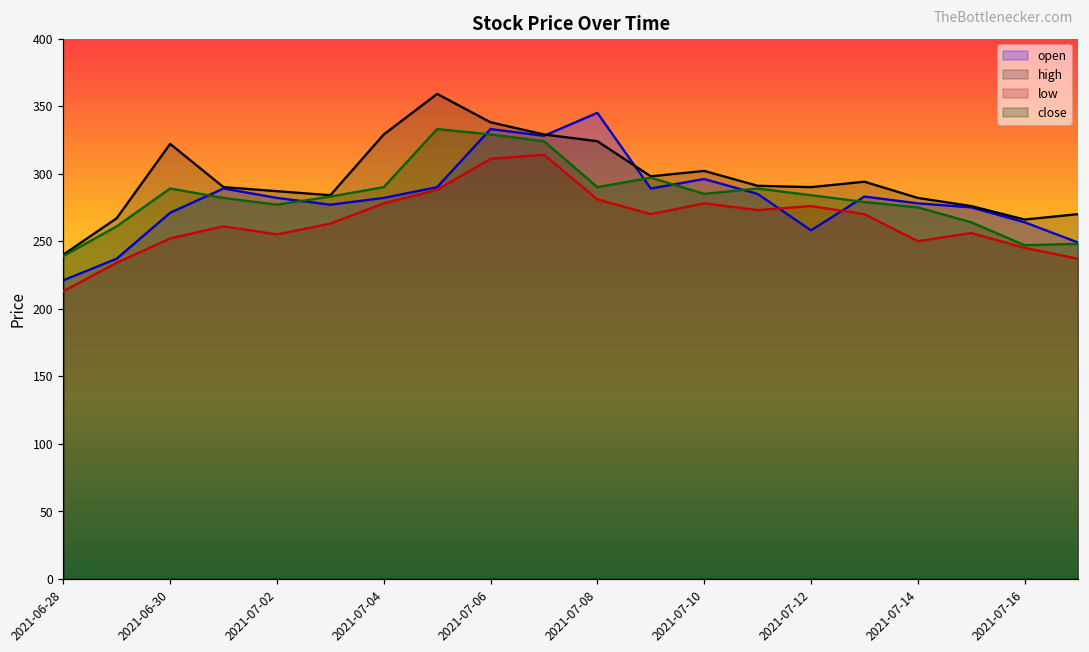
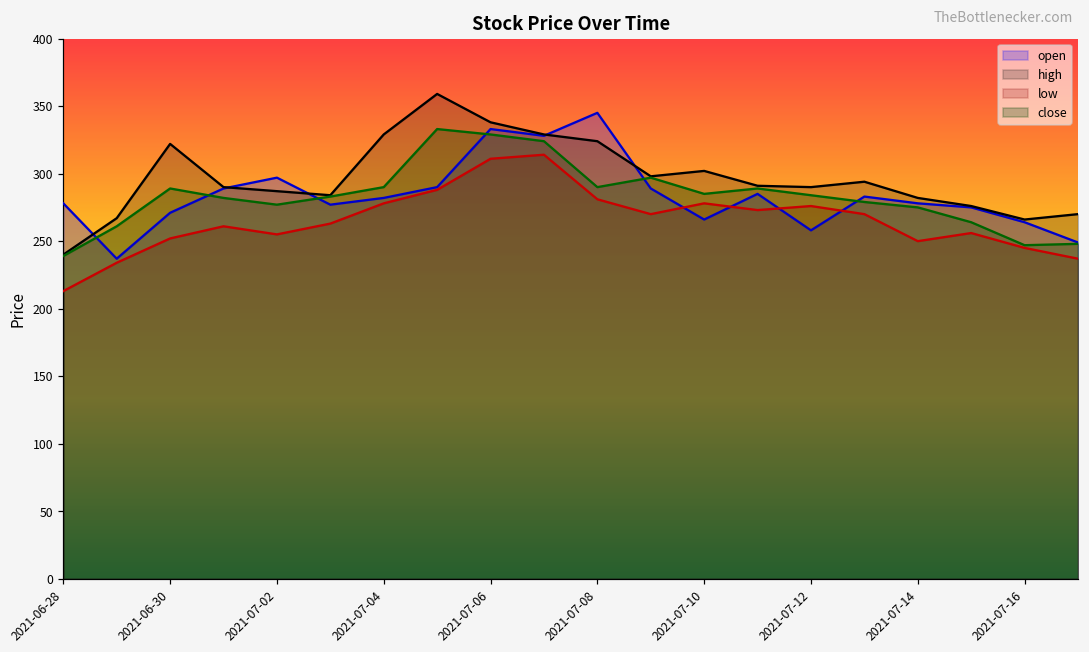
open, 2021-06-28: 221 -> 278
open, 2021-07-02: 282 -> 297
open, 2021-07-10: 296 -> 266
